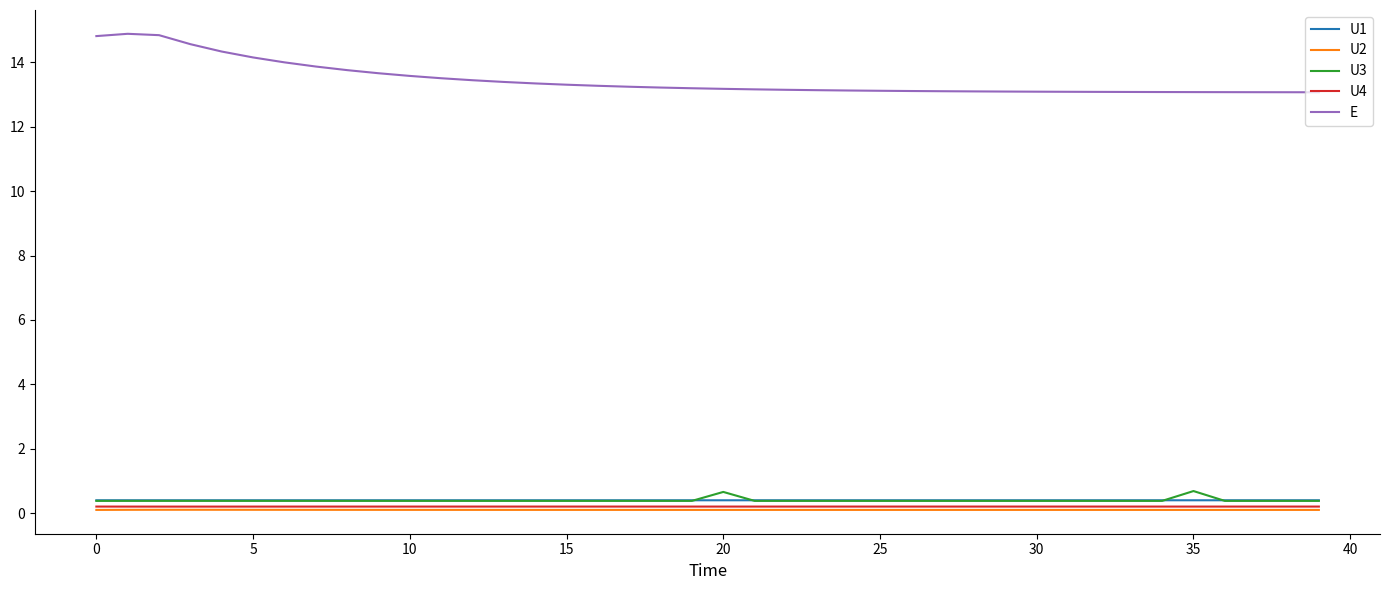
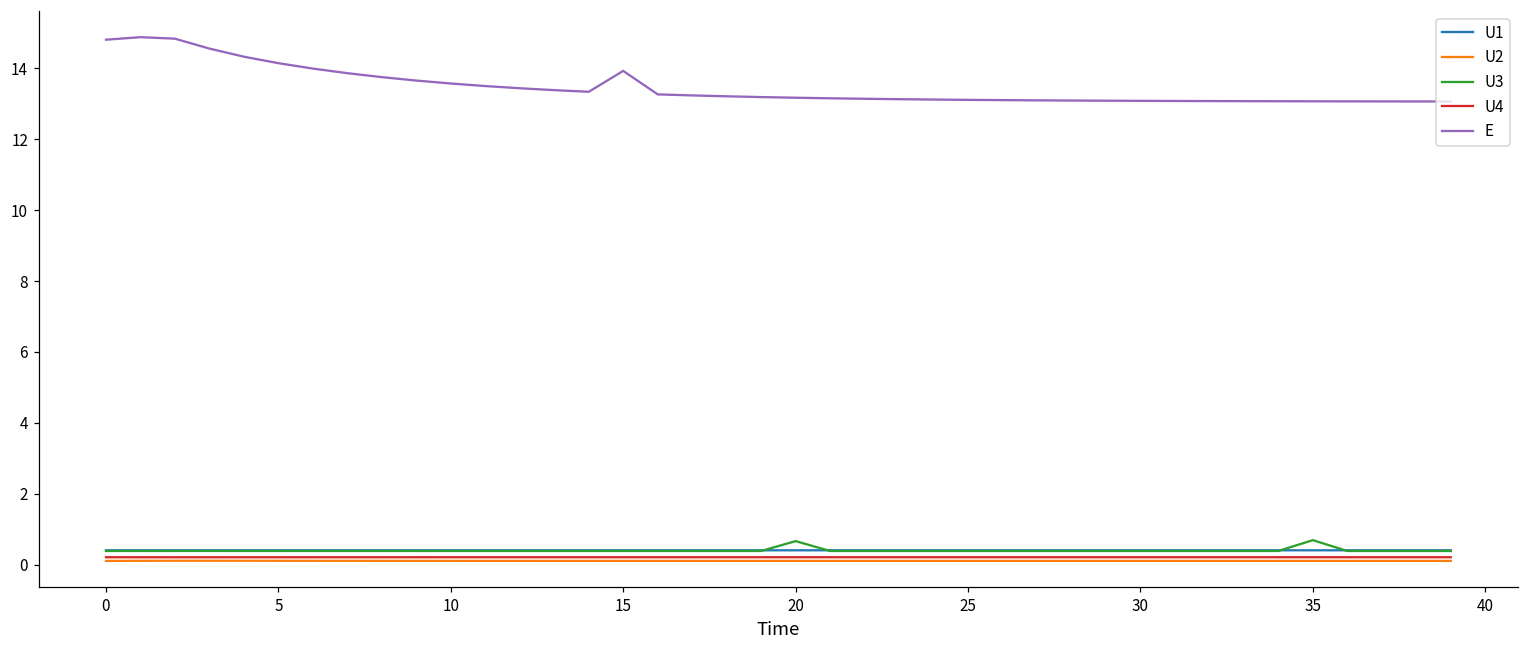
E, 15: 13.3 -> 13.9
